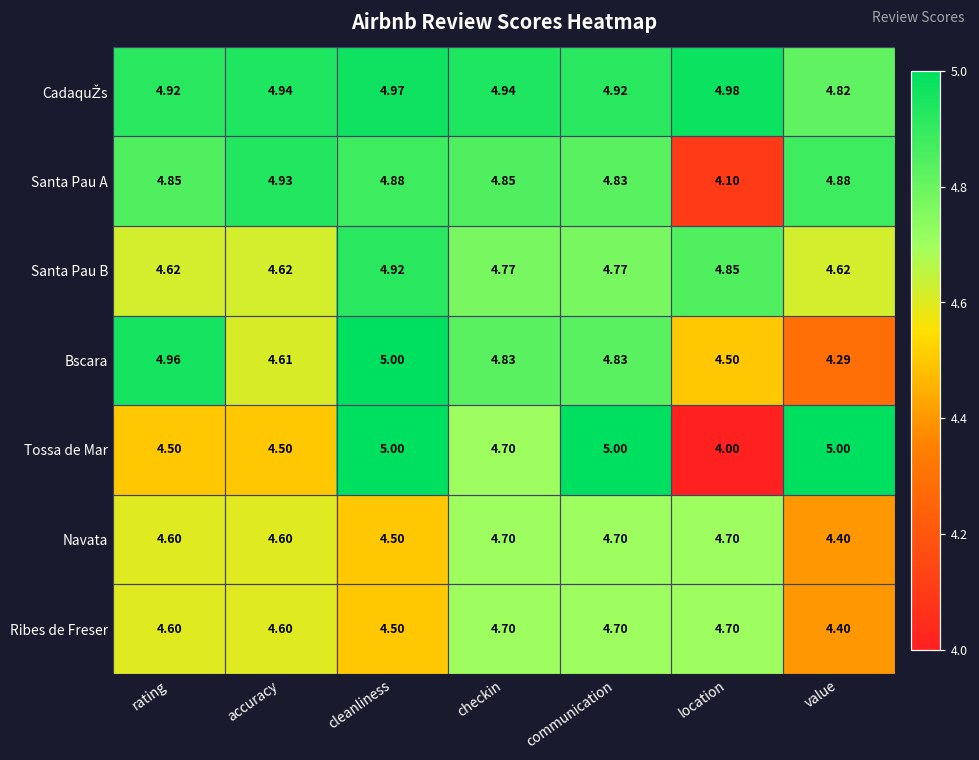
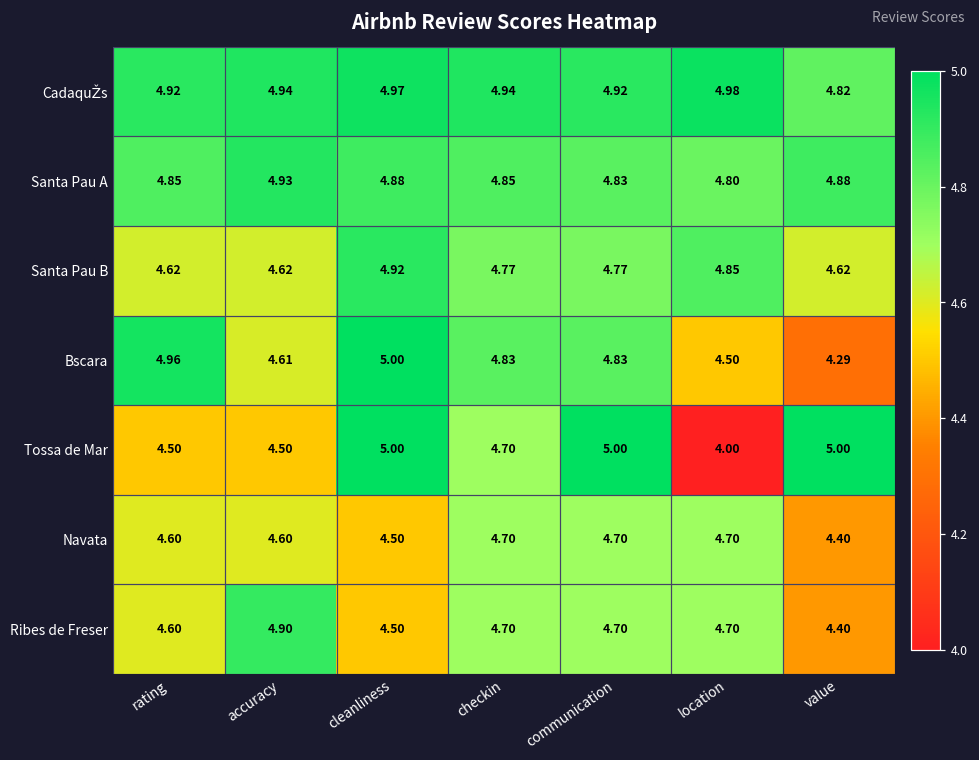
Santa Pau A, location: 4.10 -> 4.80
Ribes de Freser, accuracy: 4.60 -> 4.90
